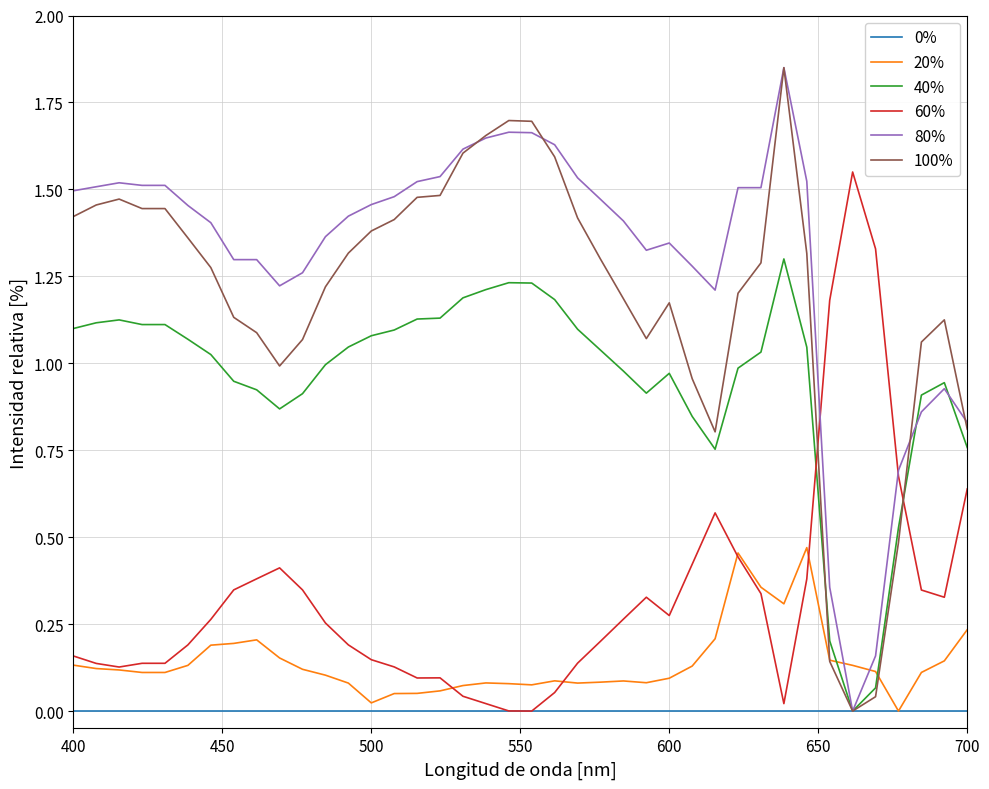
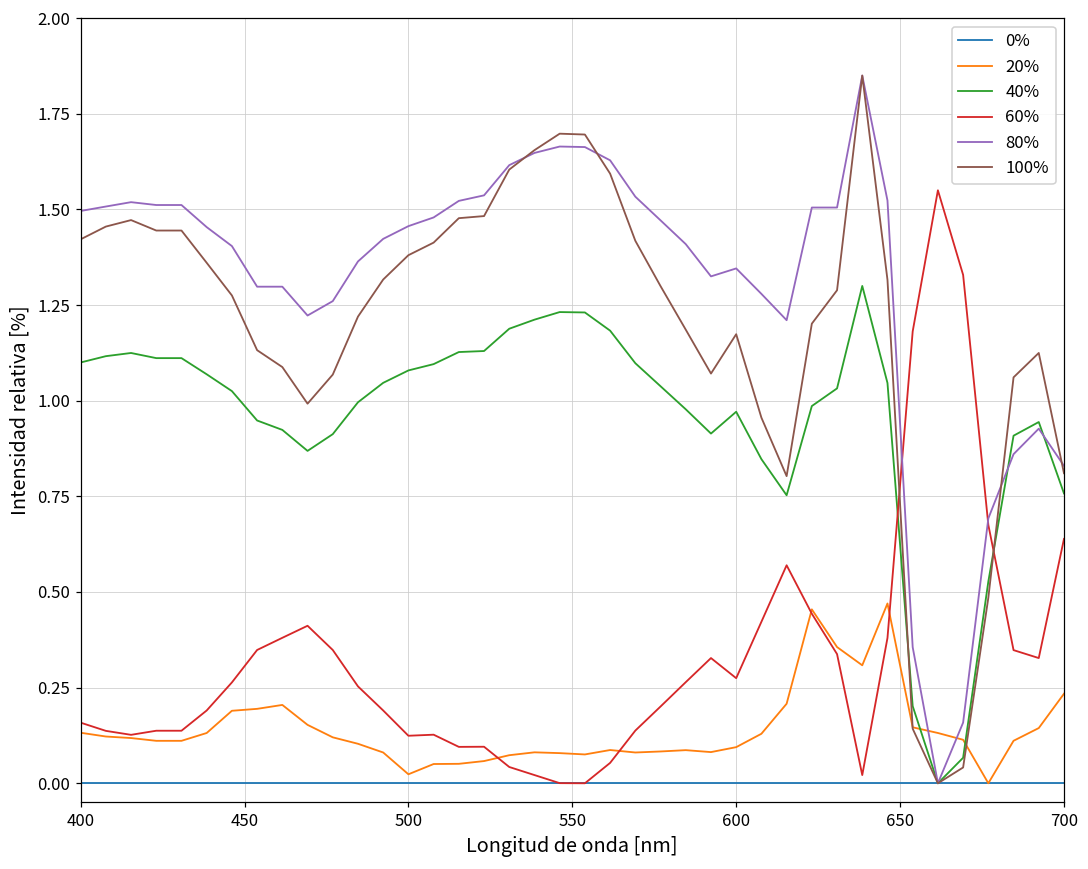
60%, 500: 0.15 -> 0.12
